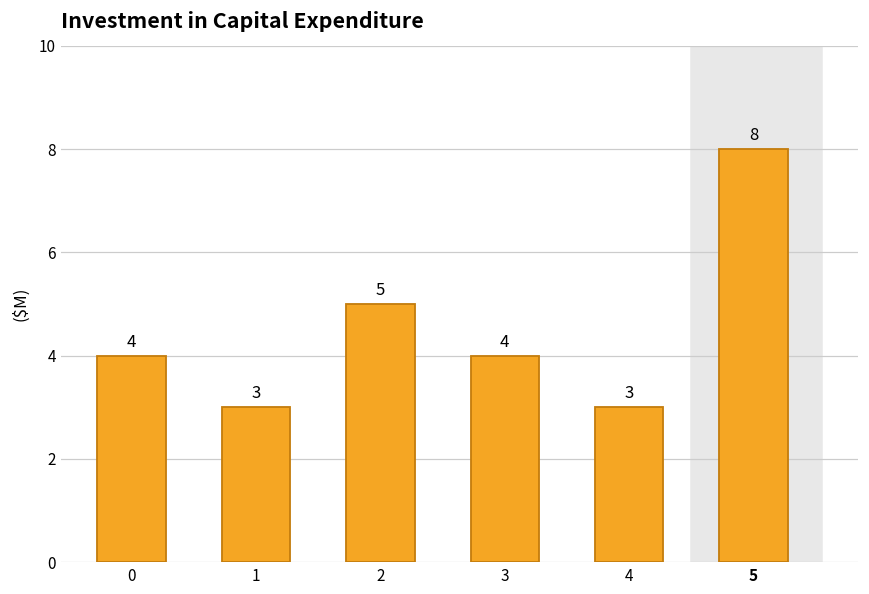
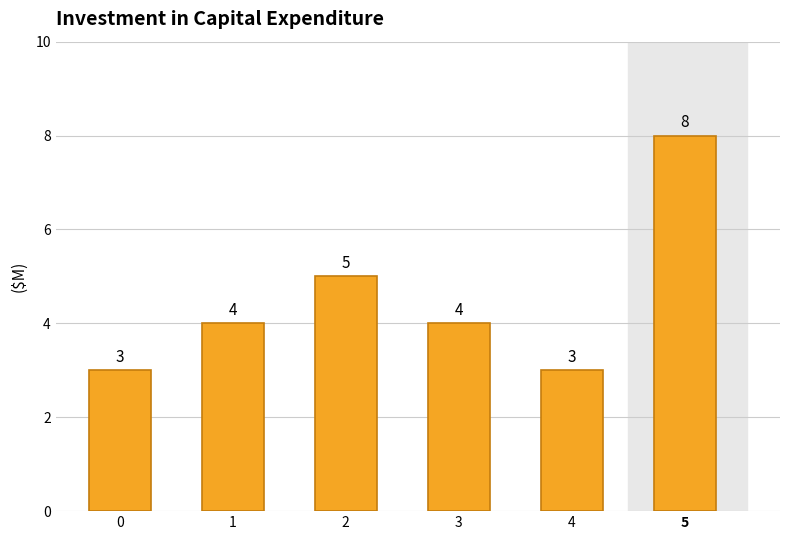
0: 4 -> 3
1: 3 -> 4
